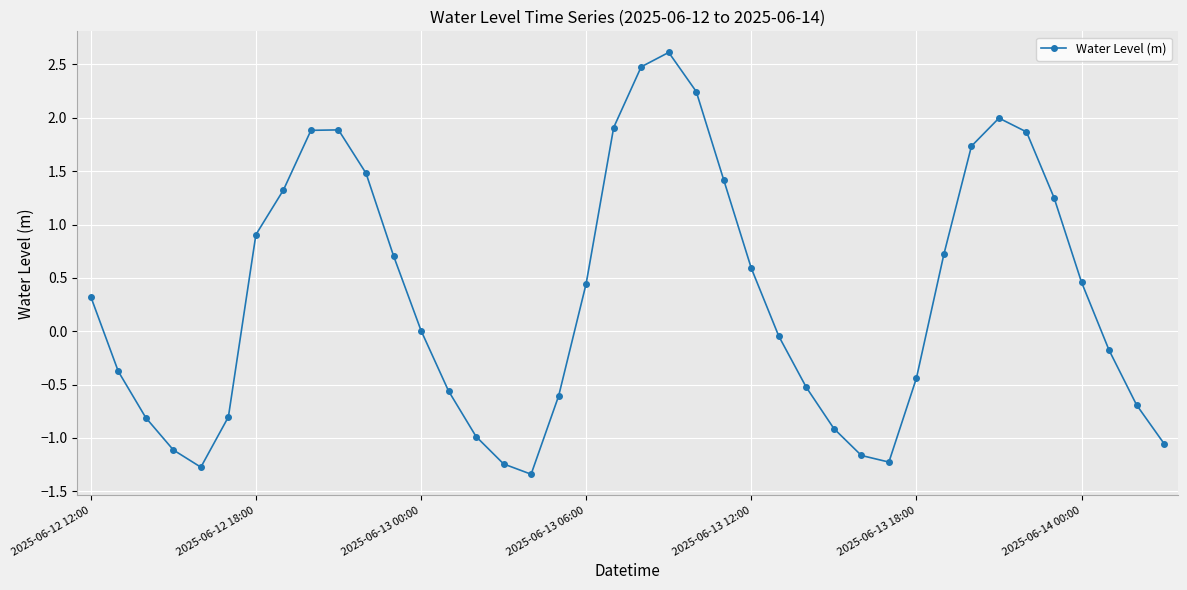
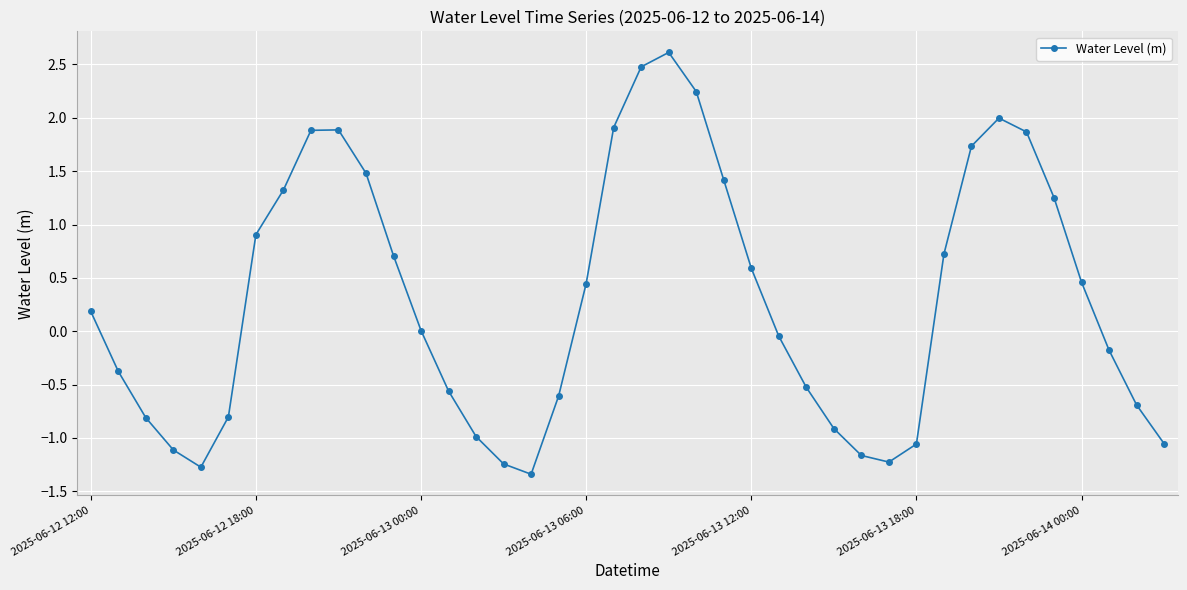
2025-06-12 12:00: 0.32 -> 0.19
2025-06-13 18:00: -0.44 -> -1.06
